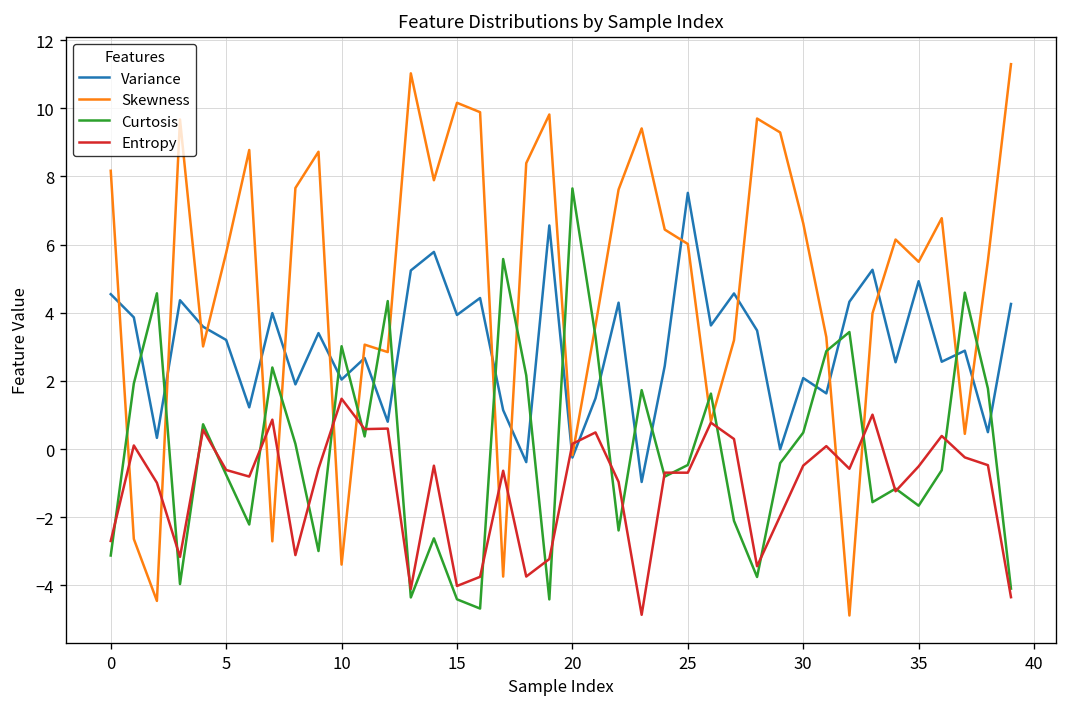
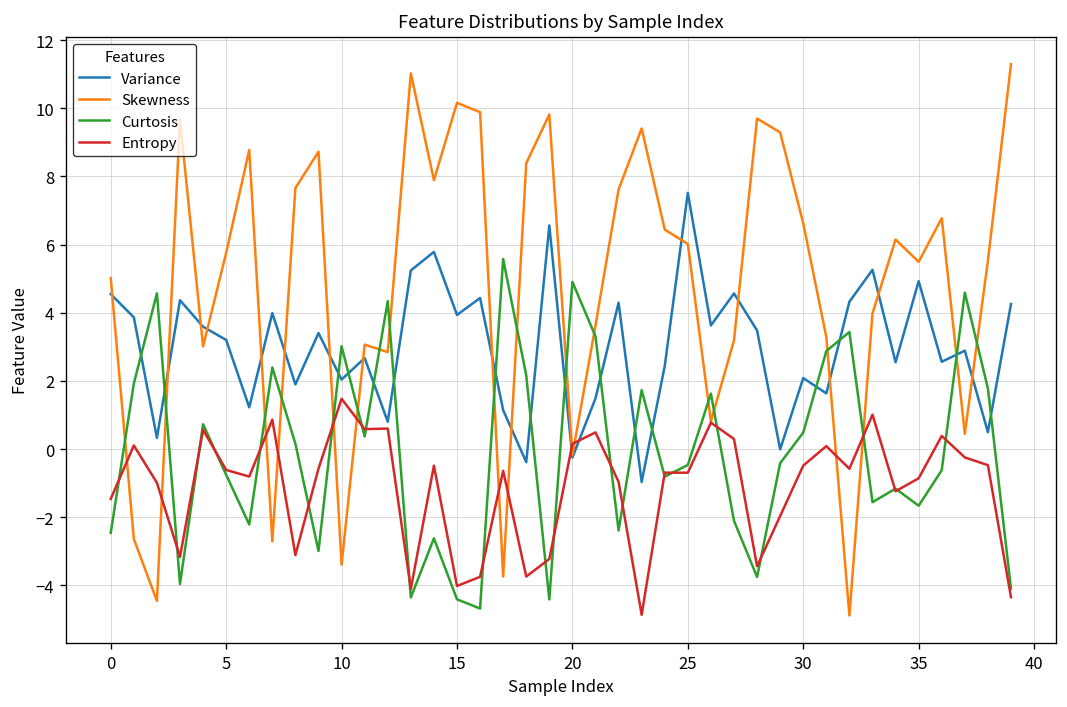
Skewness, 0: 8.2 -> 5.0
Curtosis, 0: -3.1 -> -2.5
Entropy, 0: -2.7 -> -1.5
Curtosis, 20: 7.6 -> 4.9
Entropy, 35: -0.5 -> -0.9
